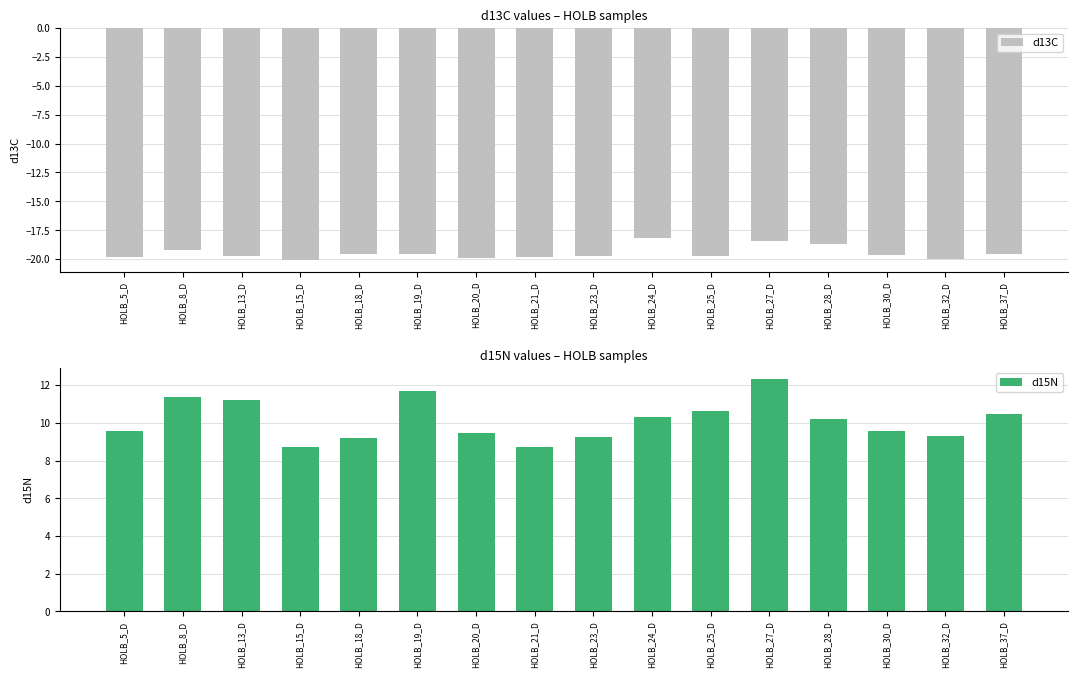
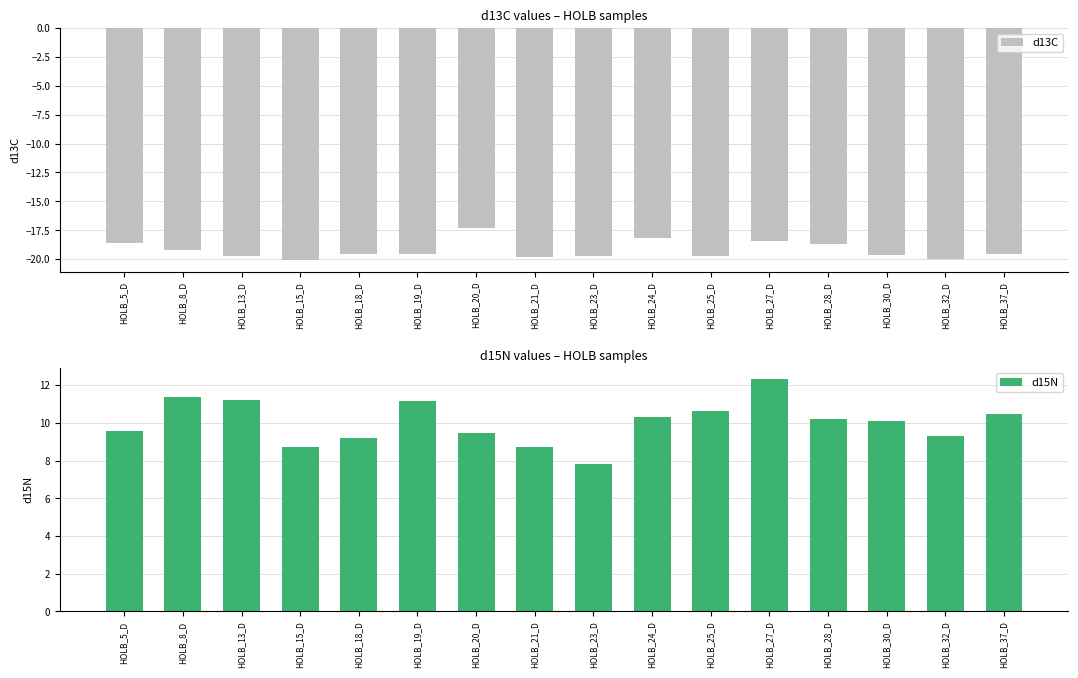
d13C values – HOLB samples, HOLB_5_D: -19.8 -> -18.6
d13C values – HOLB samples, HOLB_20_D: -19.9 -> -17.3
d15N values – HOLB samples, HOLB_19_D: 11.7 -> 11.1
d15N values – HOLB samples, HOLB_23_D: 9.3 -> 7.8
d15N values – HOLB samples, HOLB_30_D: 9.5 -> 10.1
